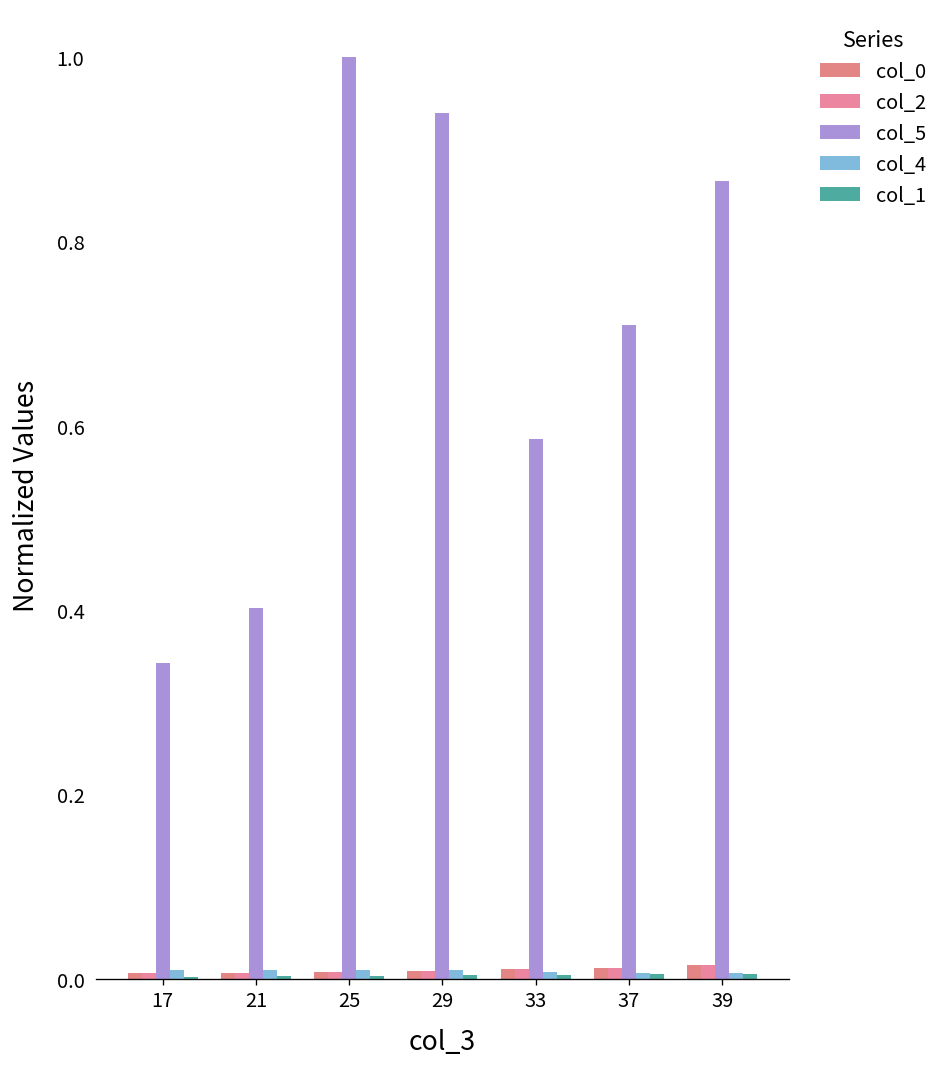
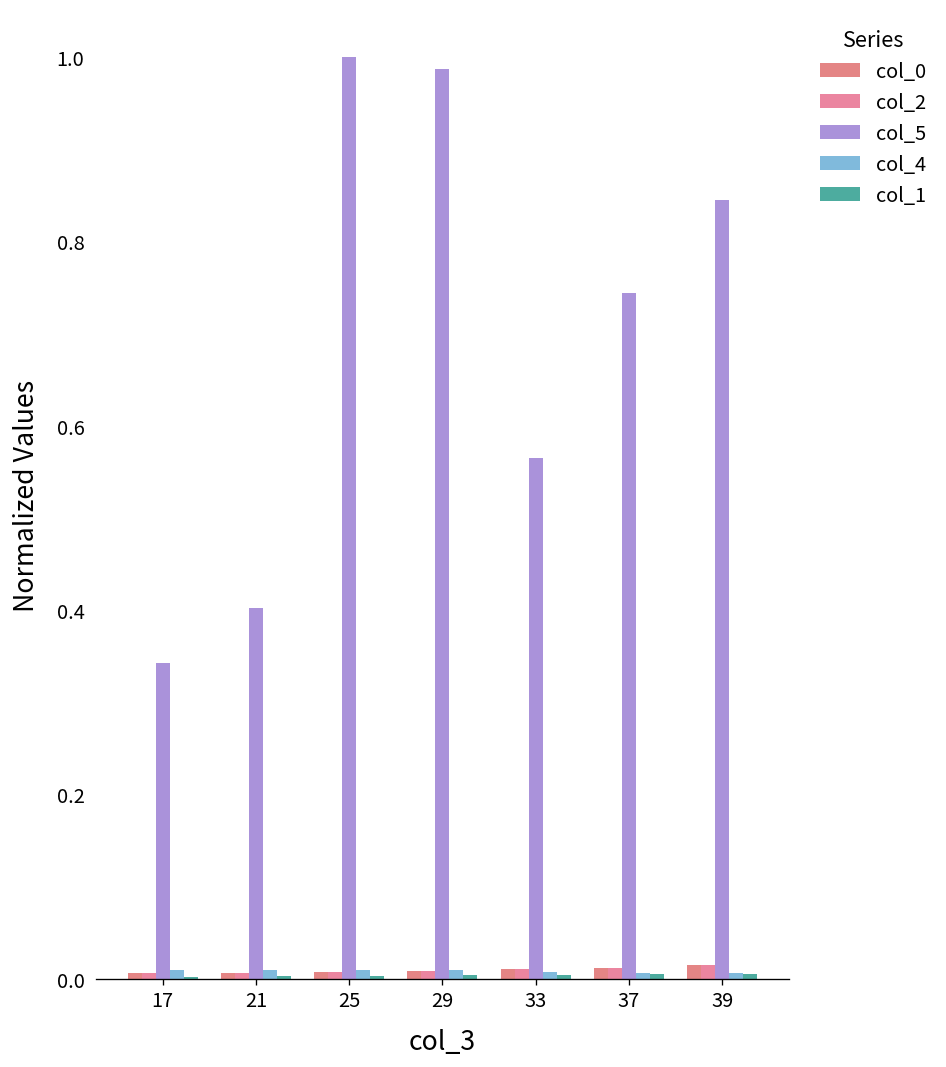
col_5, 29: 0.94 -> 0.99
col_5, 33: 0.59 -> 0.56
col_5, 37: 0.71 -> 0.74
col_5, 39: 0.87 -> 0.85
